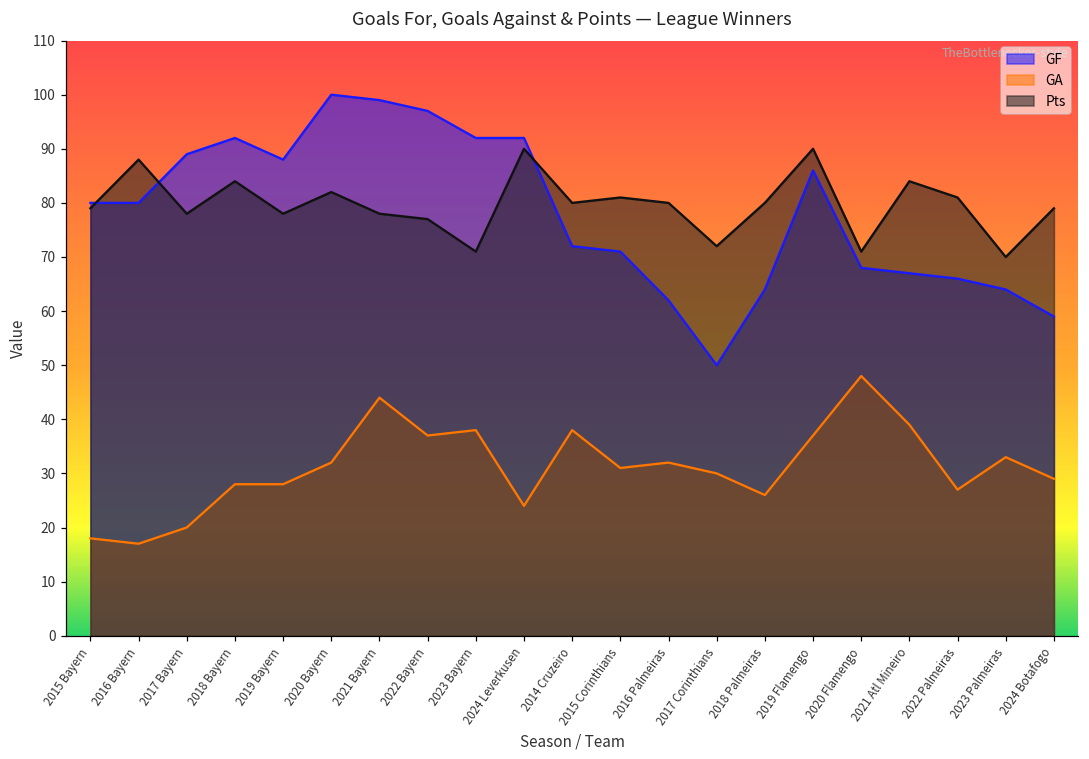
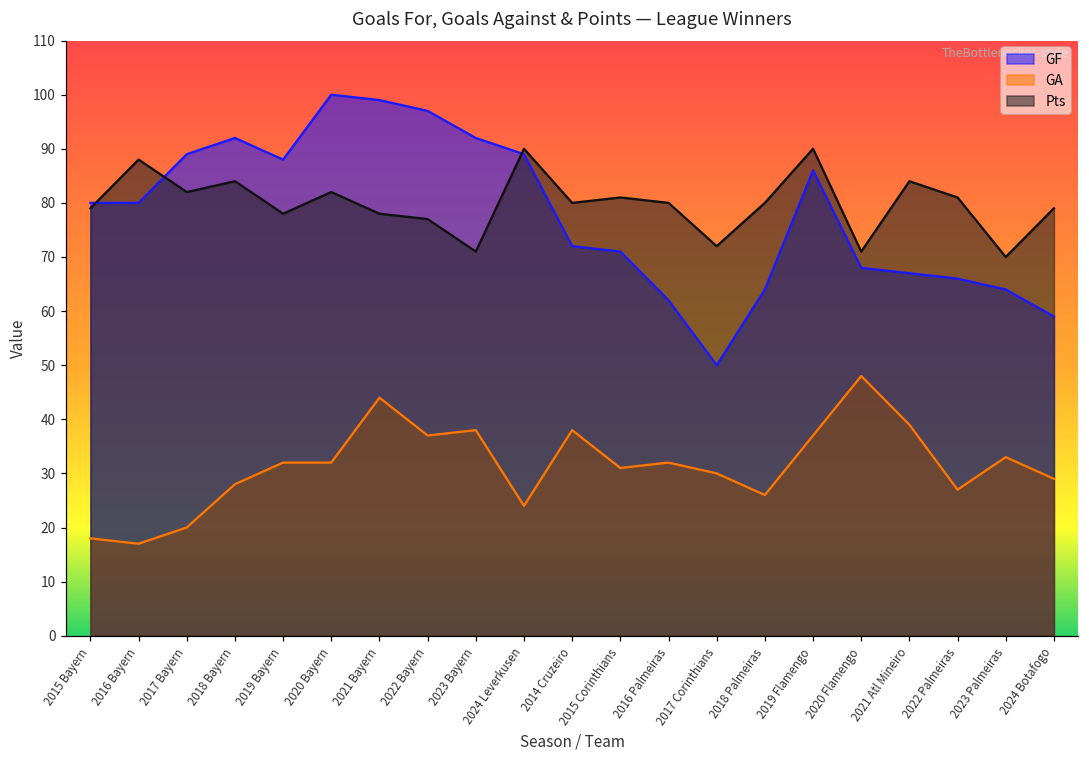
Pts, 2017 Bayern: 78 -> 82
GA, 2019 Bayern: 28 -> 32
GF, 2024 Leverkusen: 92 -> 89
